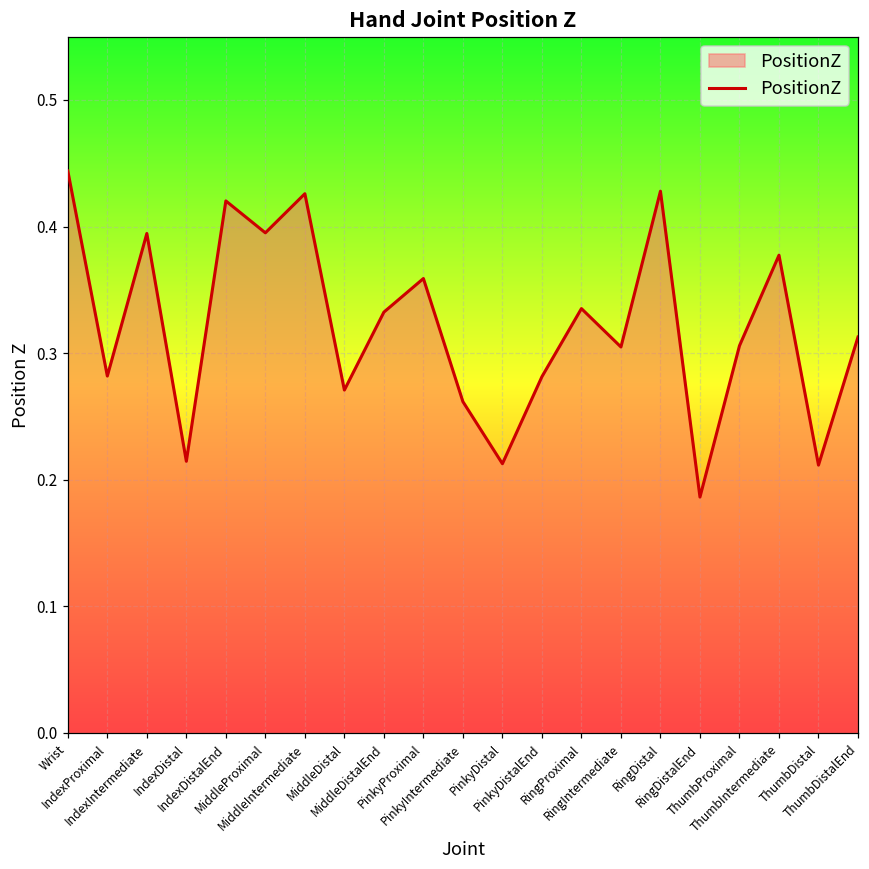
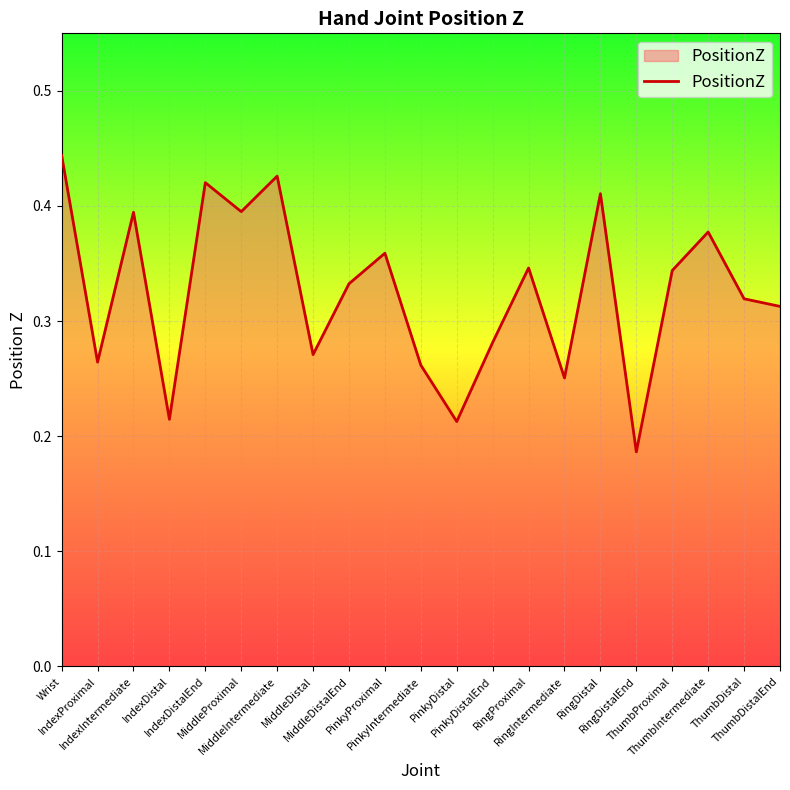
IndexProximal: 0.282 -> 0.264
RingProximal: 0.335 -> 0.346
RingIntermediate: 0.305 -> 0.251
RingDistal: 0.428 -> 0.411
ThumbProximal: 0.306 -> 0.344
ThumbDistal: 0.212 -> 0.319
